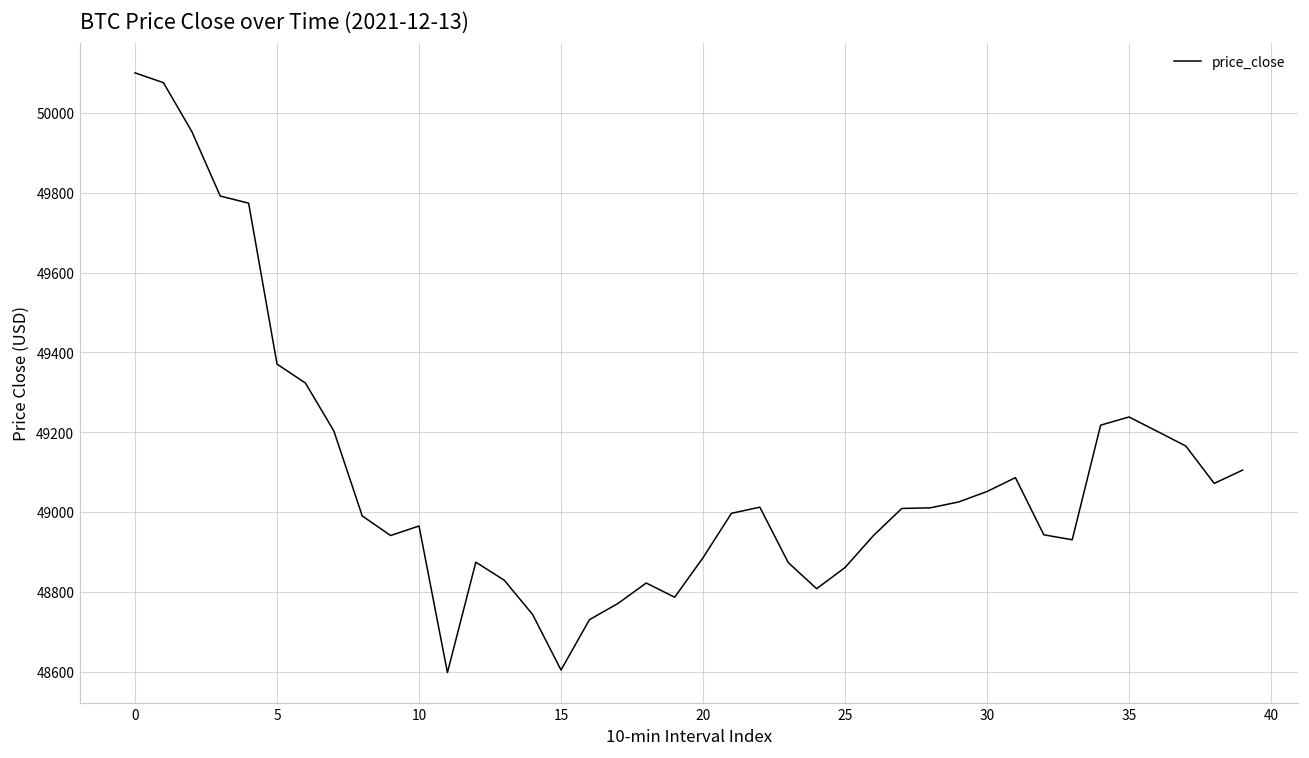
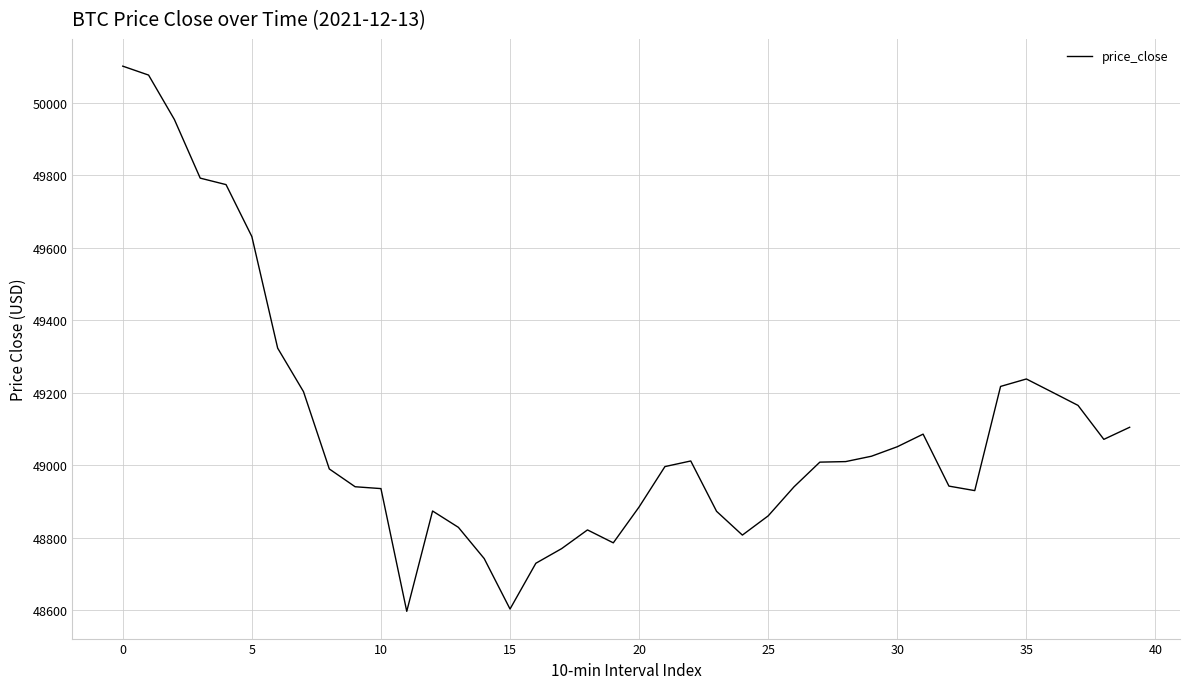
5: 49370 -> 49630
10: 48960 -> 48940
